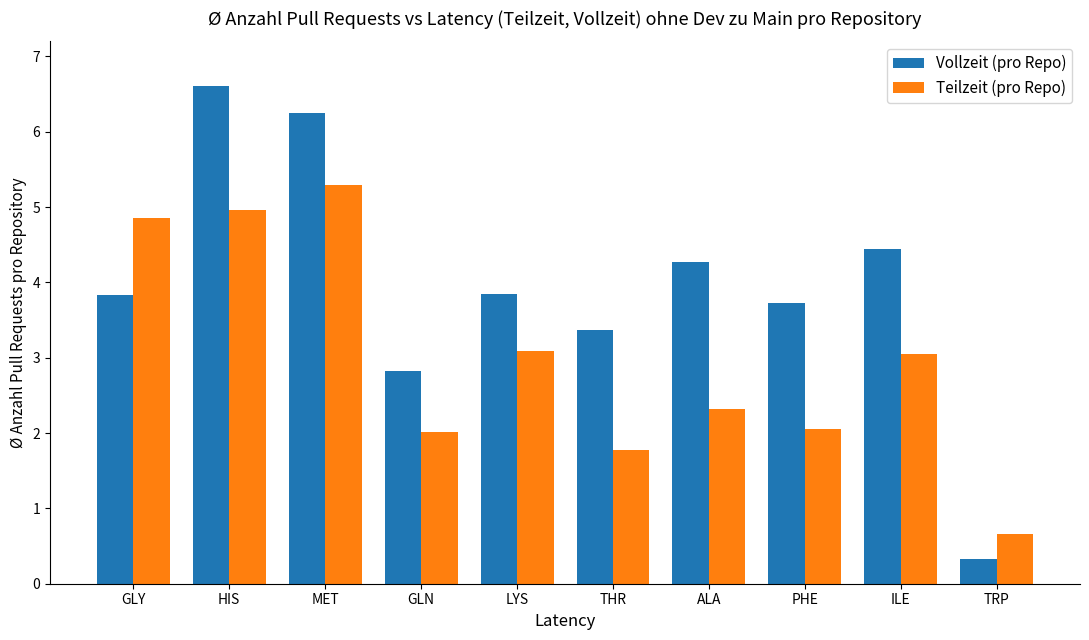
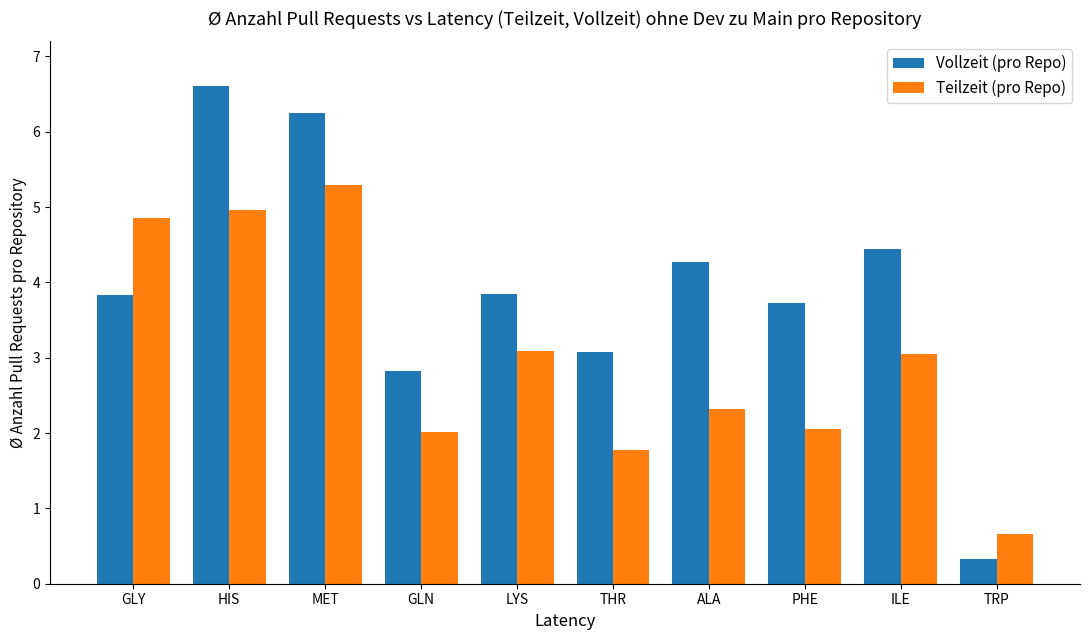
Vollzeit (pro Repo), THR: 3.4 -> 3.1
